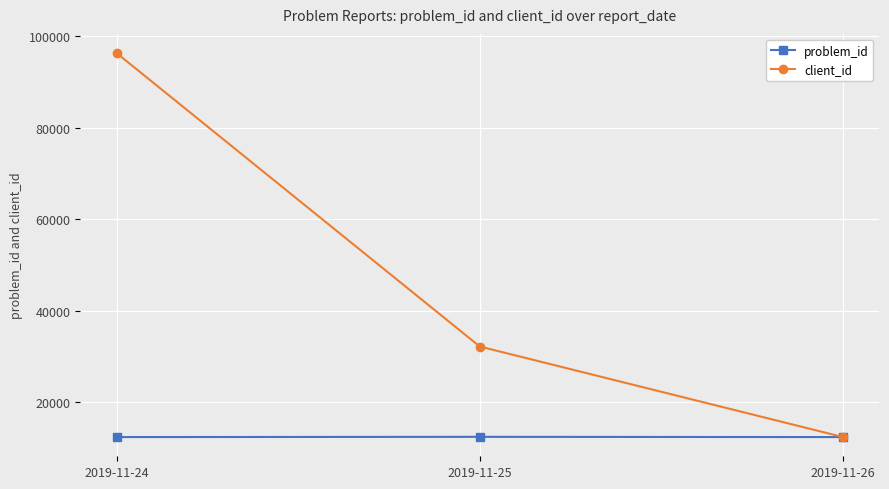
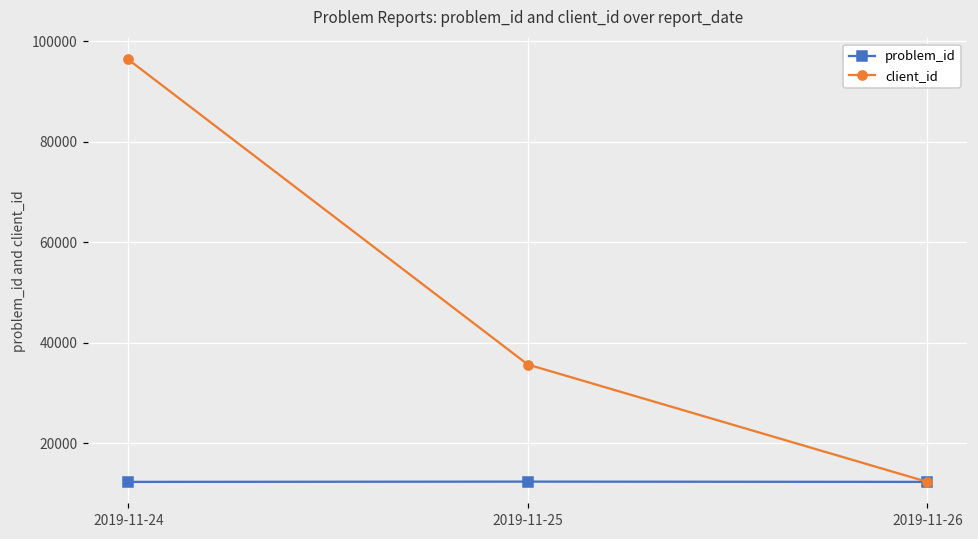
client_id, 2019-11-25: 32000 -> 36000
